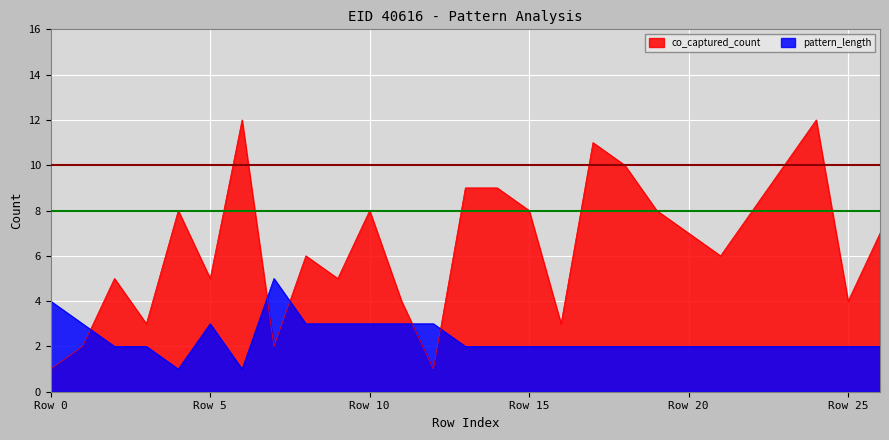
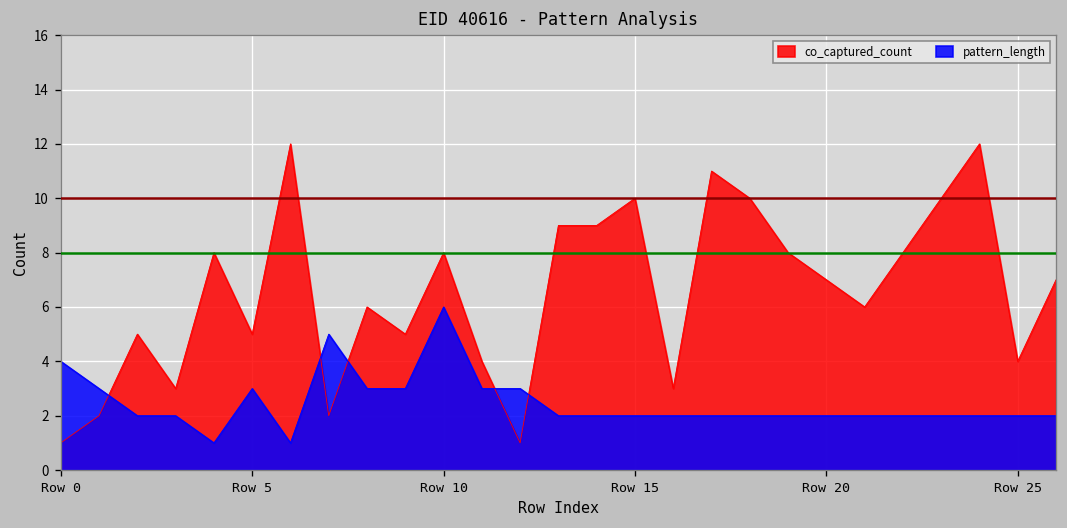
pattern_length, Row 10: 3 -> 6
co_captured_count, Row 15: 8 -> 10
